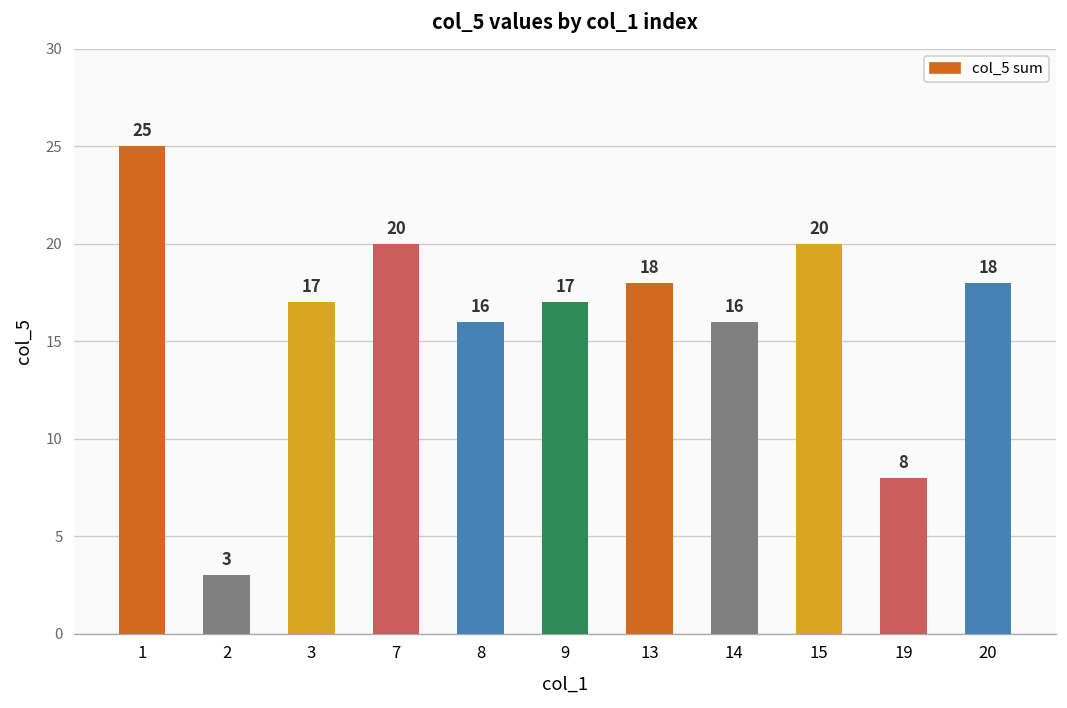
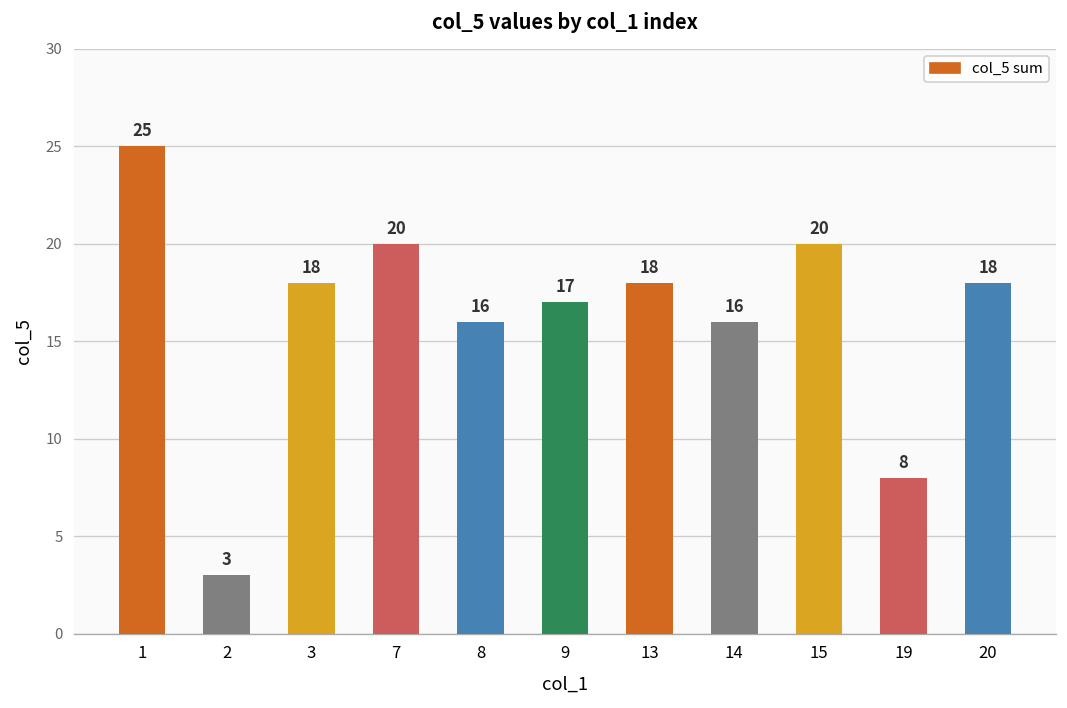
3: 17 -> 18
